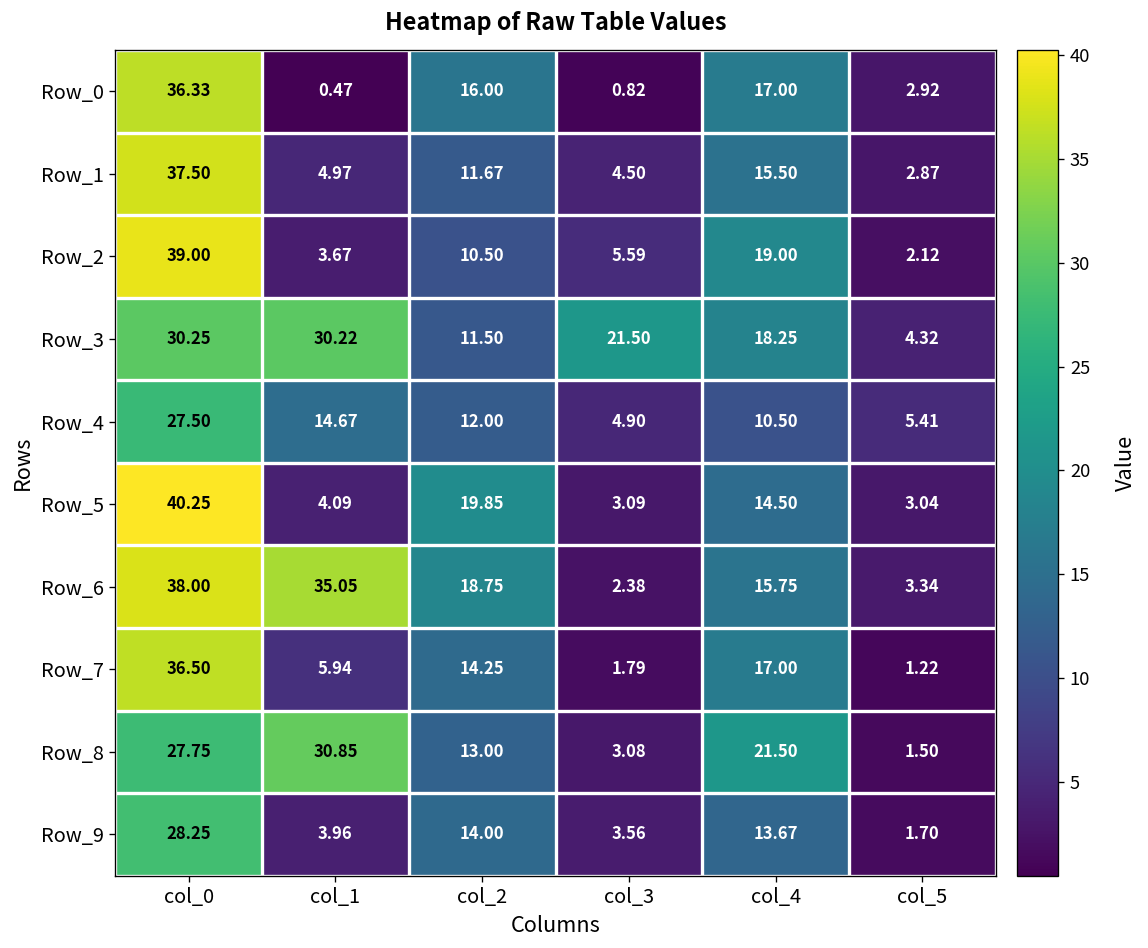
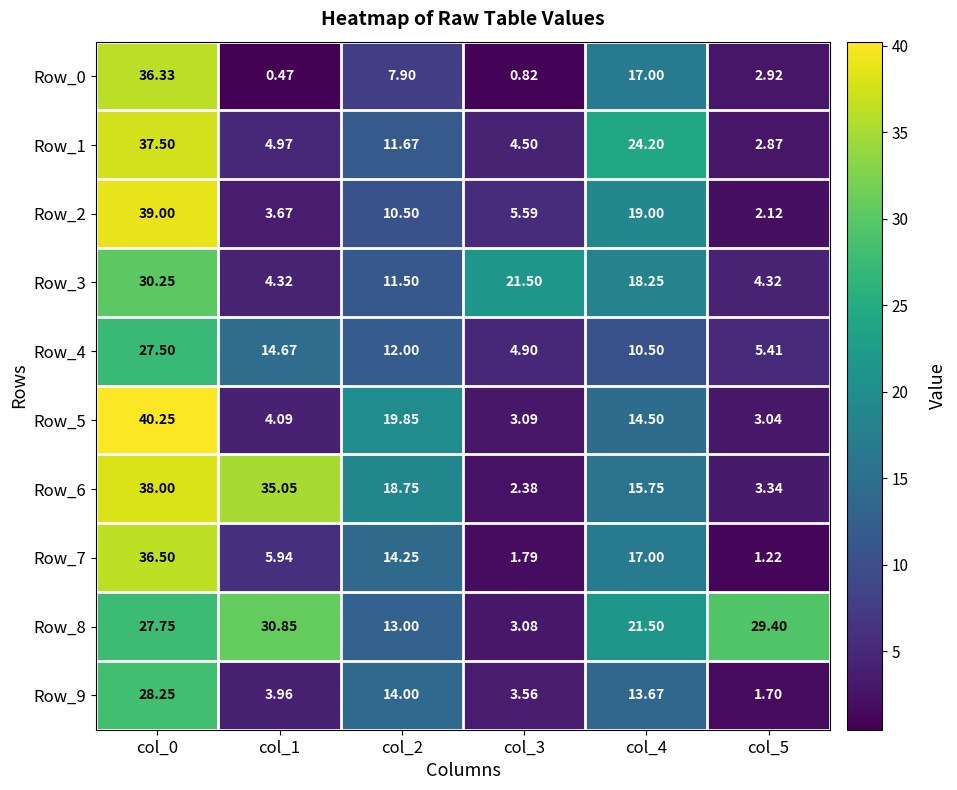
Row_0, col_2: 16.00 -> 7.90
Row_1, col_4: 15.50 -> 24.20
Row_3, col_1: 30.22 -> 4.32
Row_8, col_5: 1.50 -> 29.40
